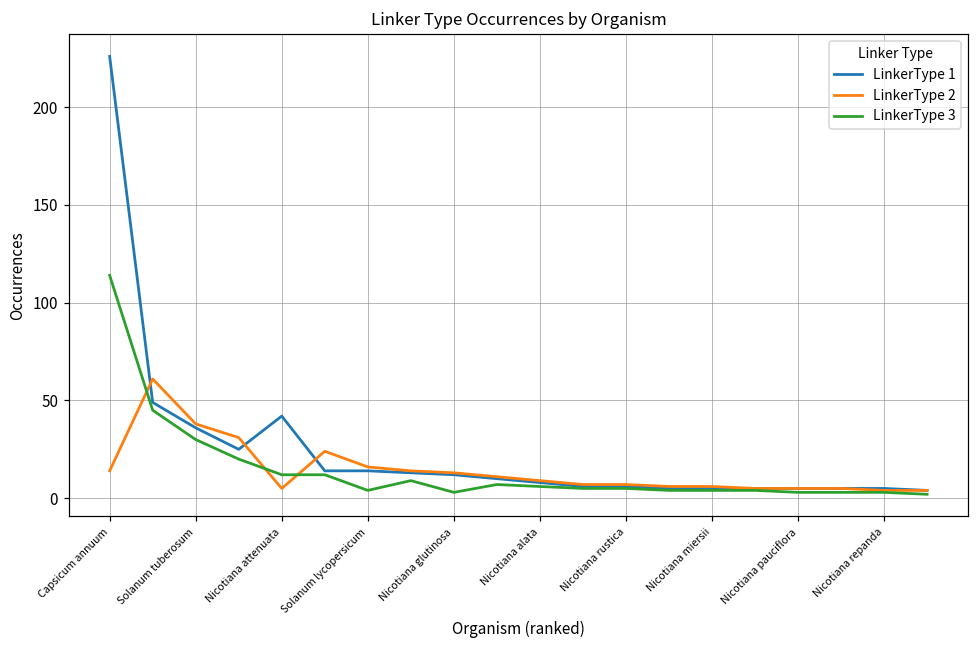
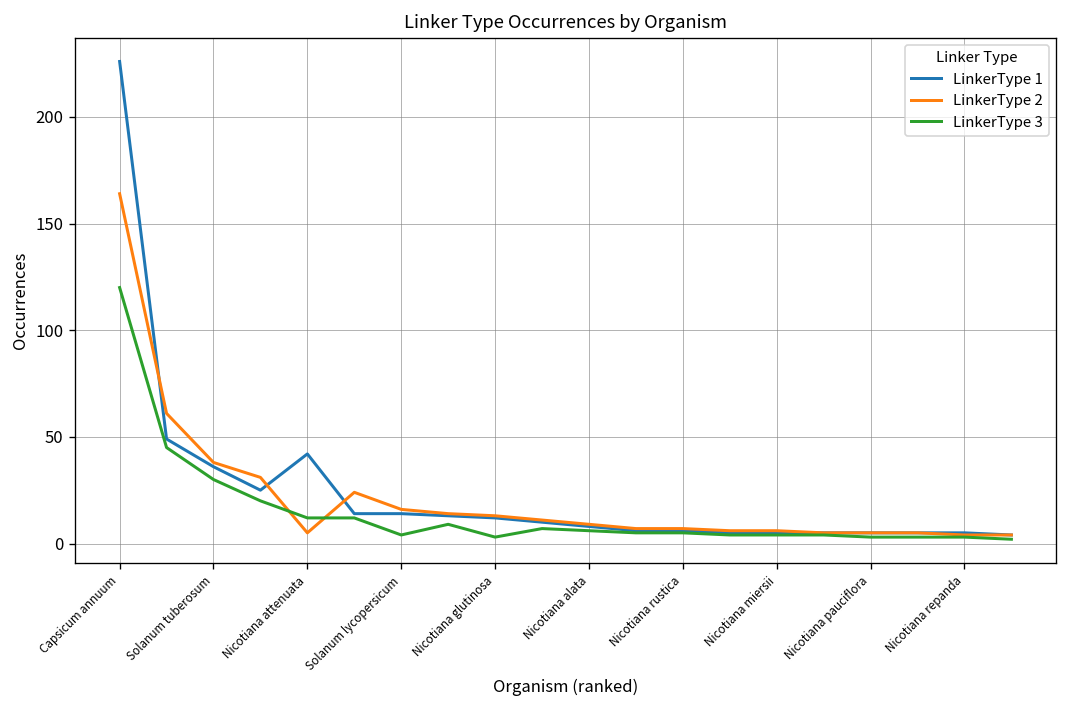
LinkerType 2, Capsicum annuum: 14 -> 164
LinkerType 3, Capsicum annuum: 114 -> 120
